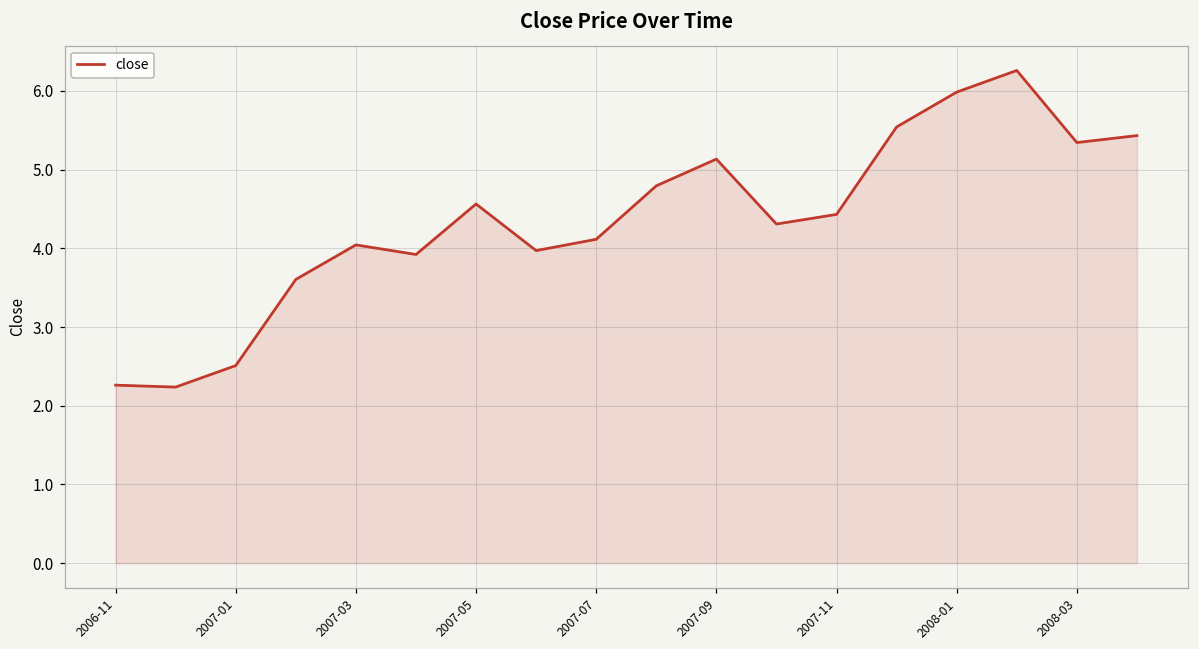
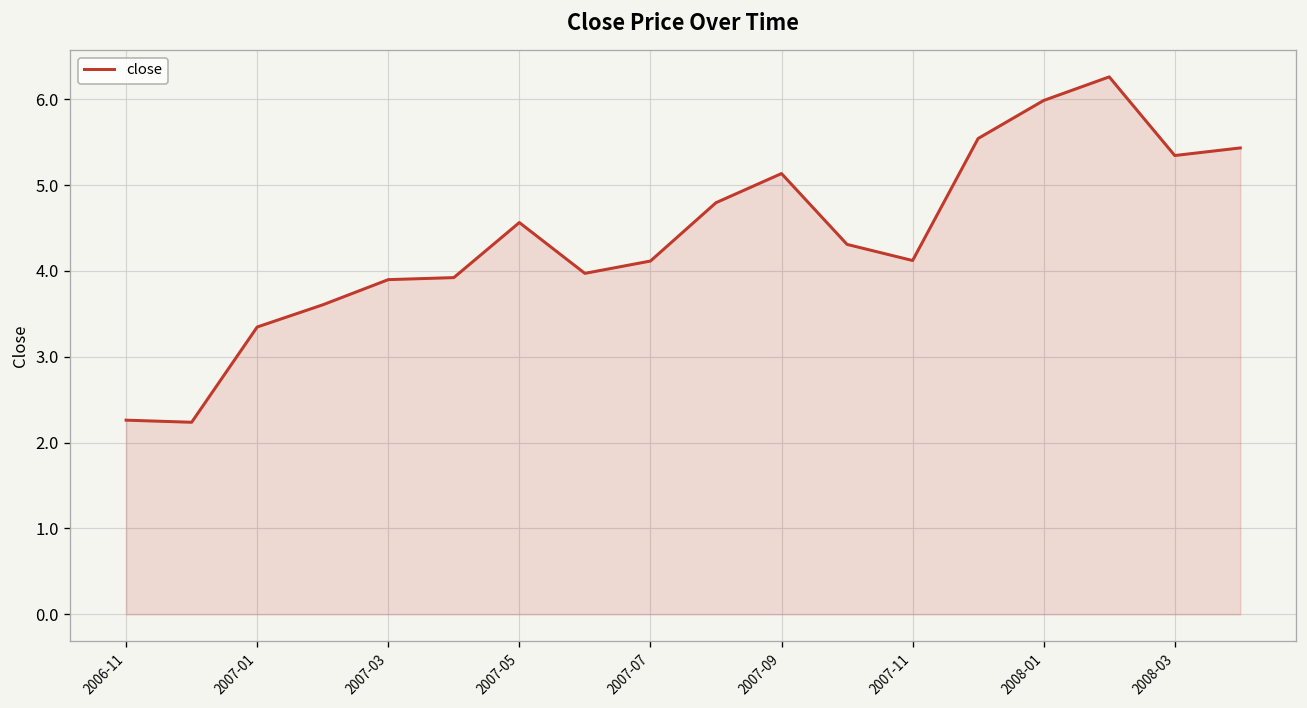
2007-01: 2.5 -> 3.3
2007-03: 4.0 -> 3.9
2007-11: 4.4 -> 4.1
